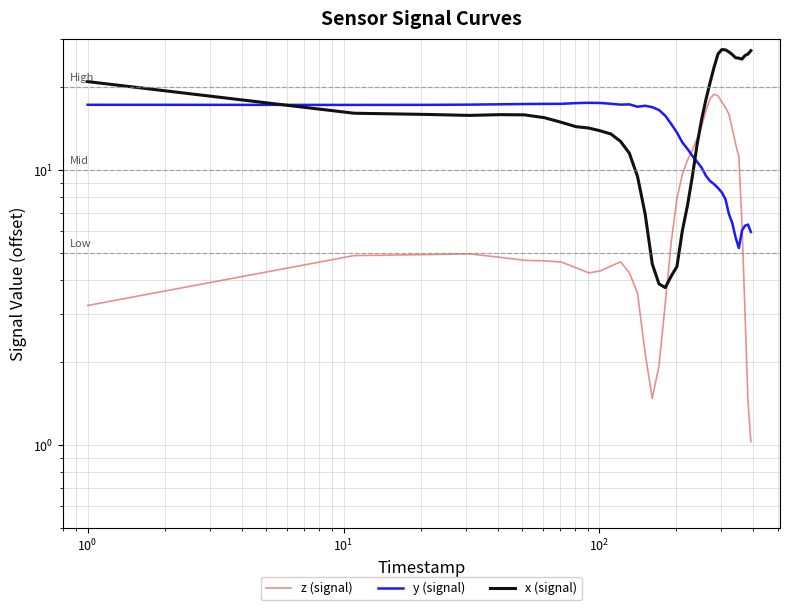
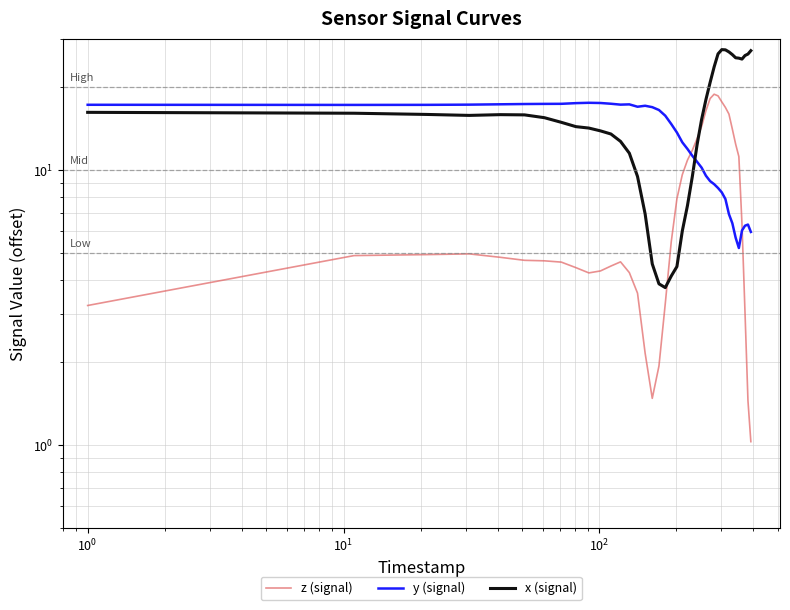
x (signal), 10^0: 21 -> 16
